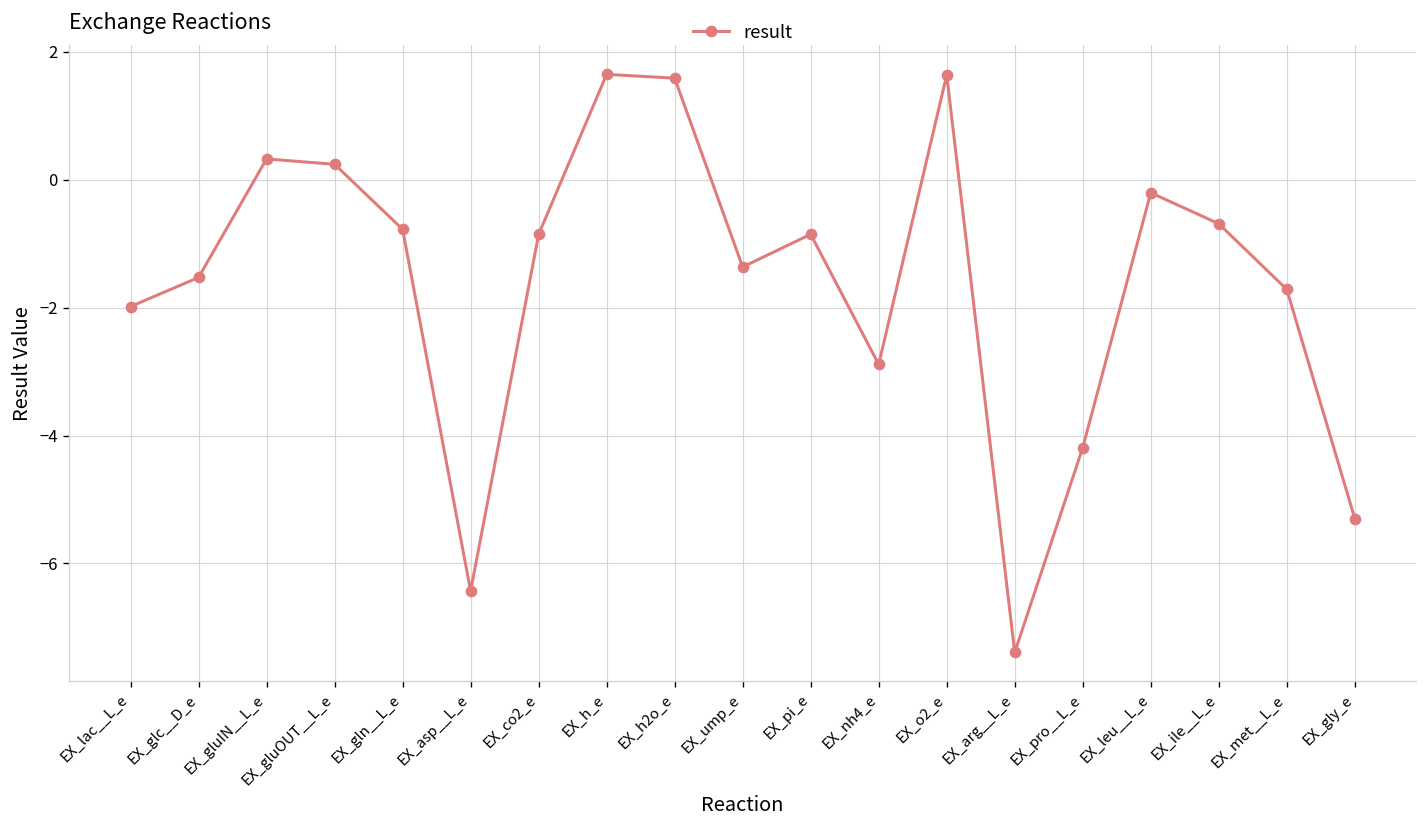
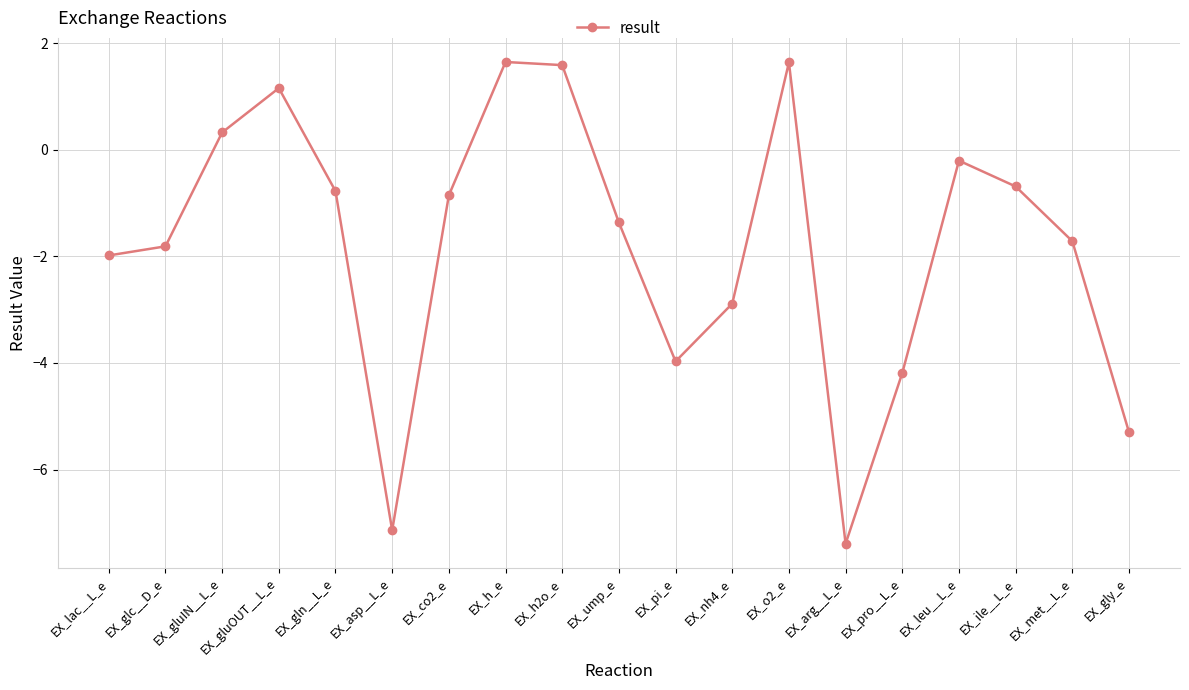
EX_glc__D_e: -1.5 -> -1.8
EX_gluOUT__L_e: 0.2 -> 1.2
EX_asp__L_e: -6.4 -> -7.1
EX_pi_e: -0.9 -> -4.0
